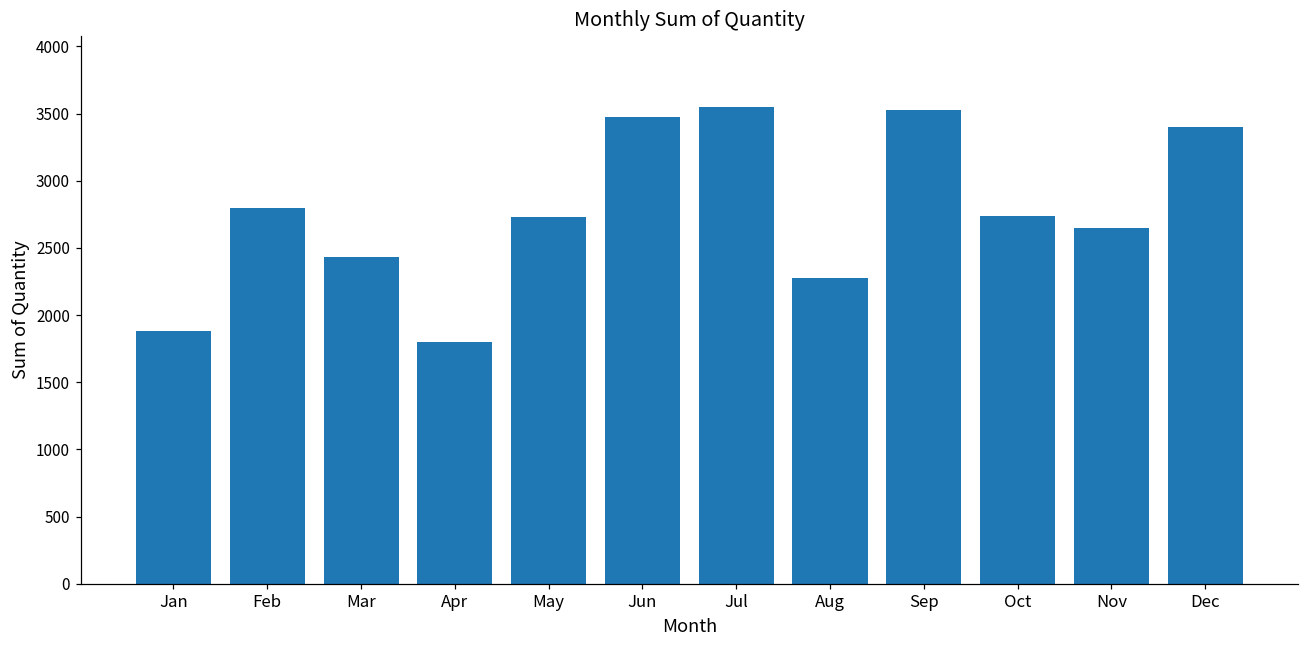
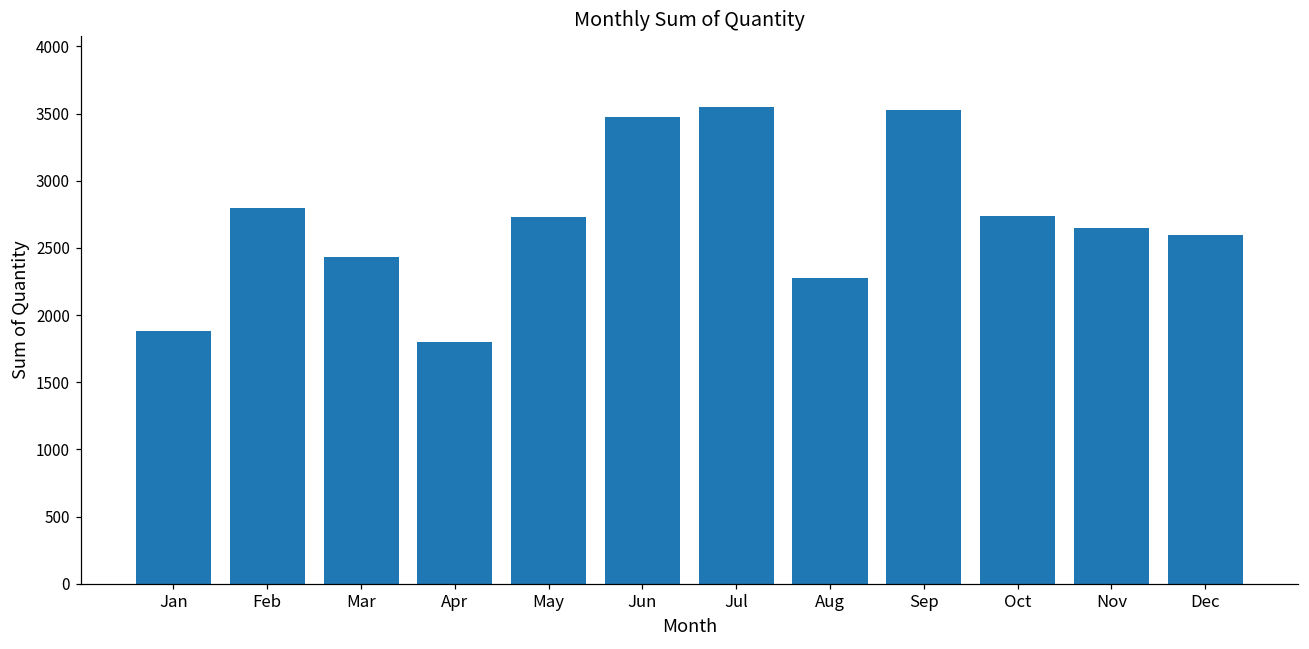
Dec: 3400 -> 2600
